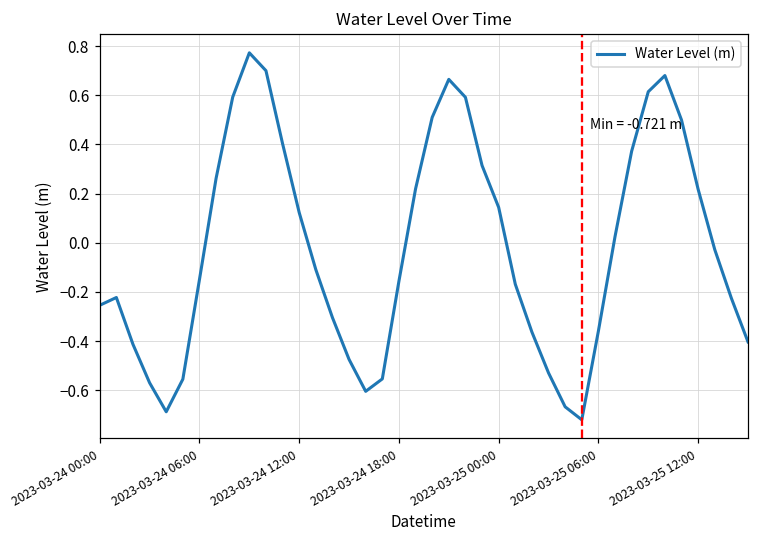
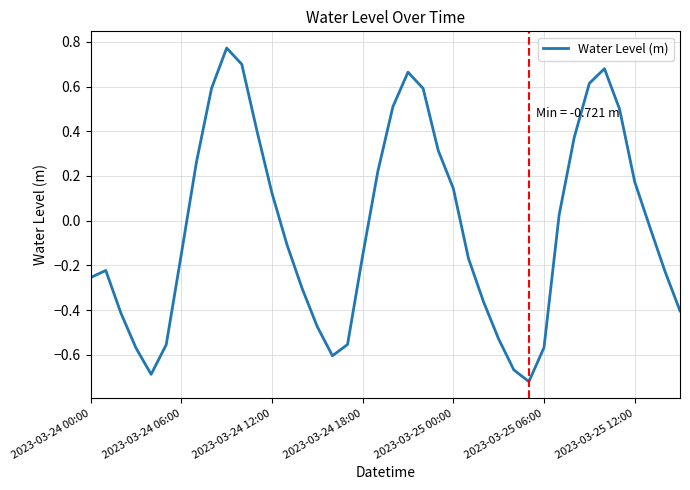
2023-03-25 06:00: -0.36 -> -0.57
2023-03-25 12:00: 0.22 -> 0.17
